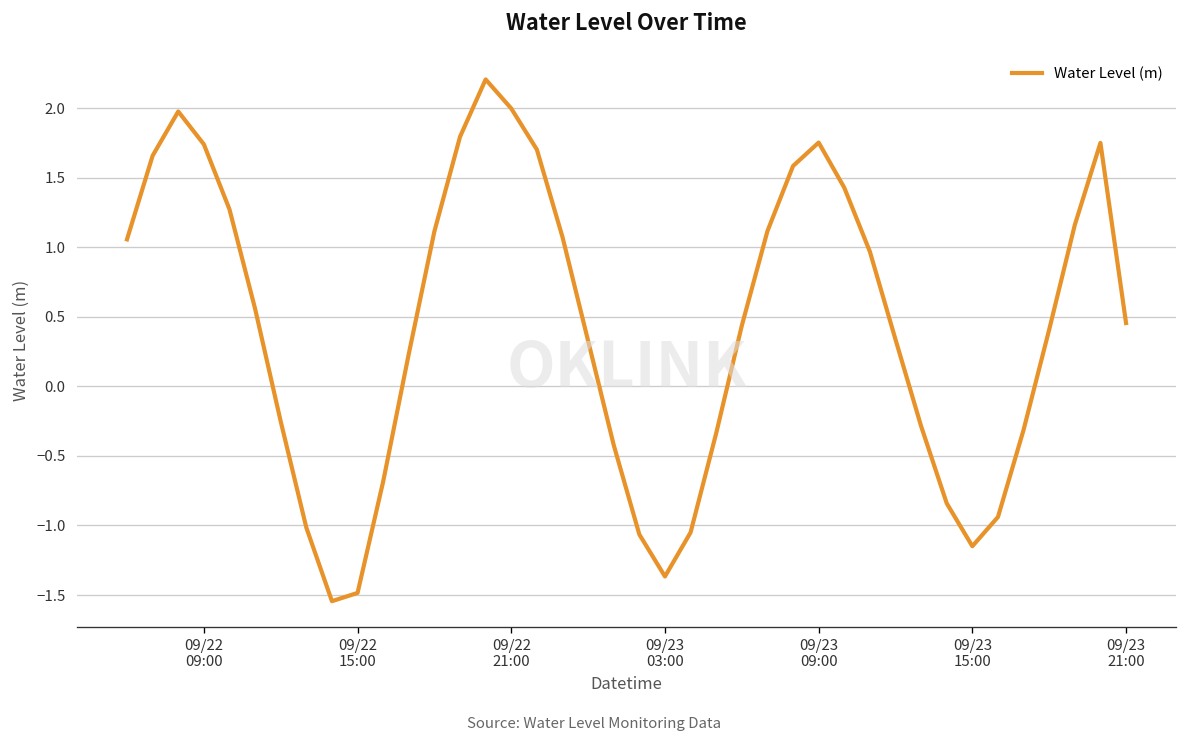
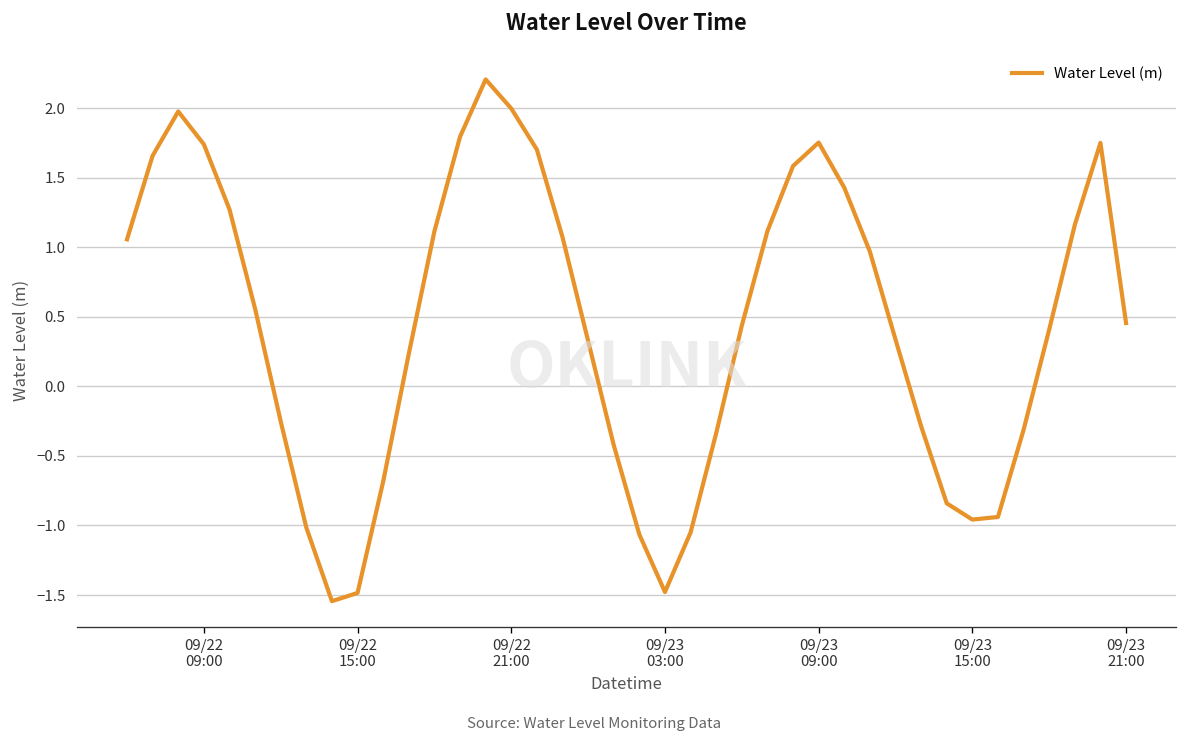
09/23 03:00: -1.37 -> -1.48
09/23 15:00: -1.15 -> -0.96
